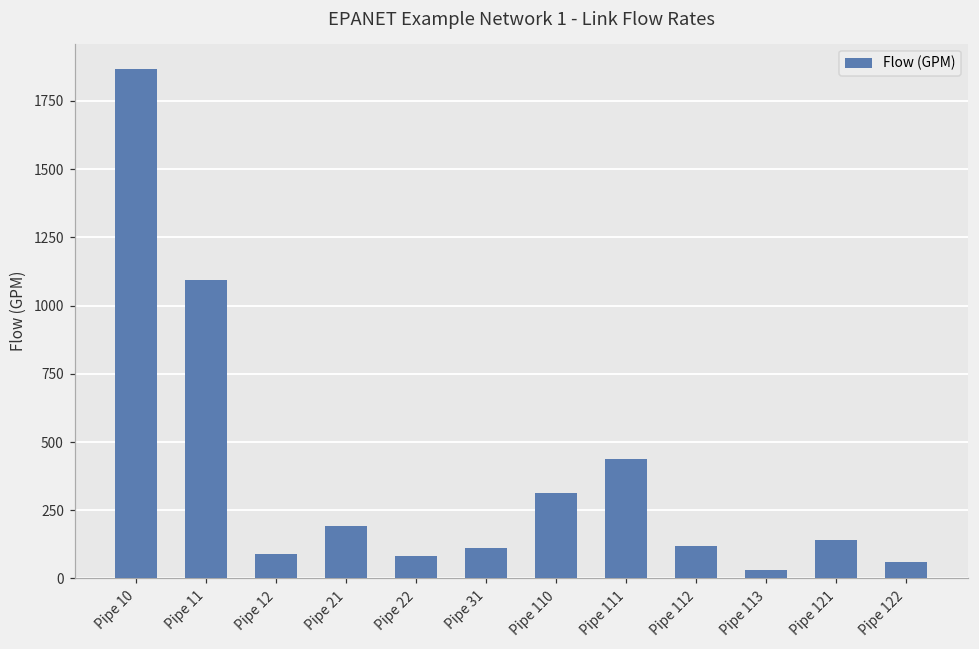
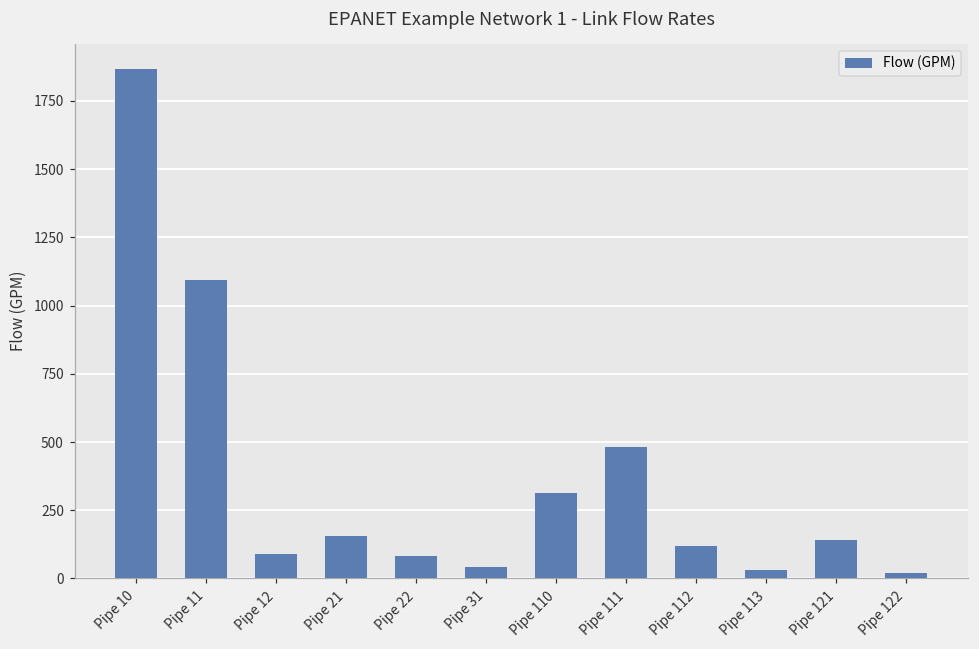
Pipe 21: 190 -> 150
Pipe 31: 110 -> 40
Pipe 111: 440 -> 480
Pipe 122: 60 -> 20
